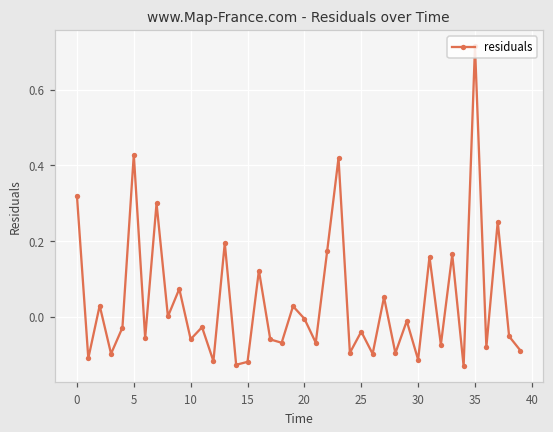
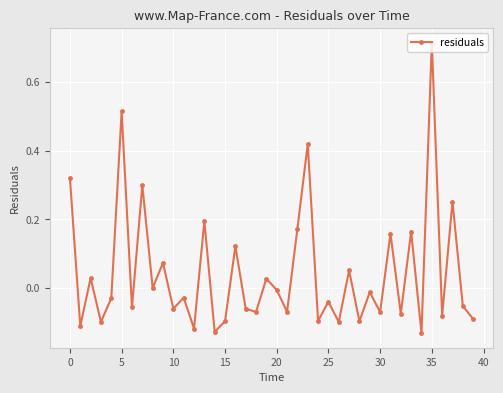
5: 0.43 -> 0.51
15: -0.12 -> -0.10
30: -0.11 -> -0.07
